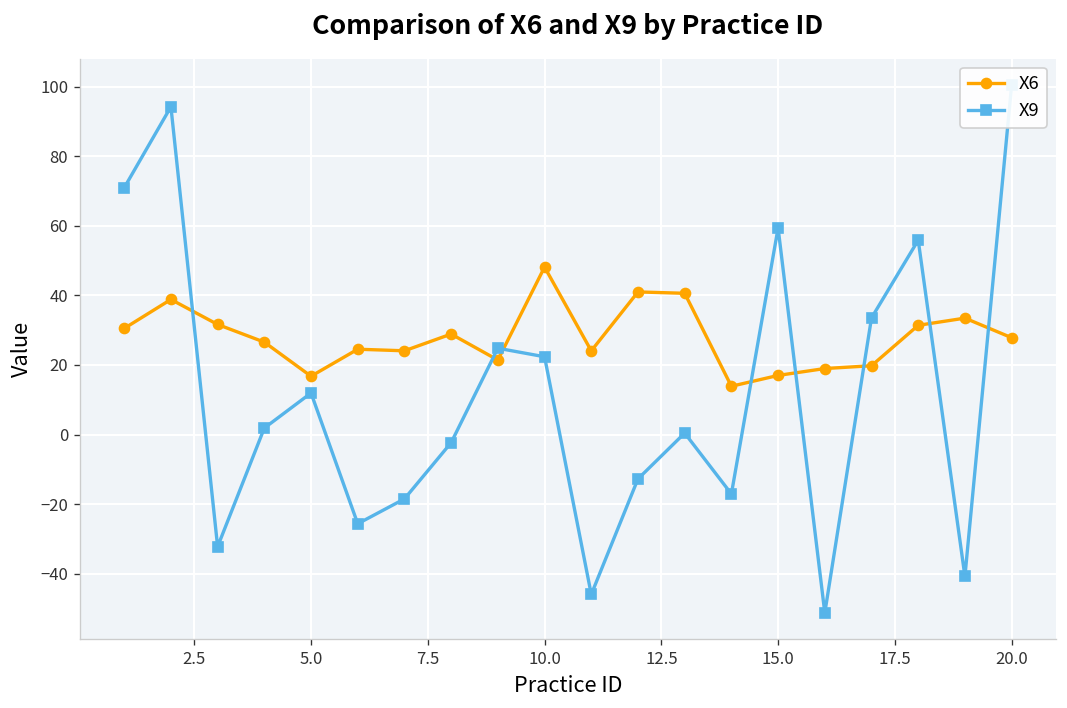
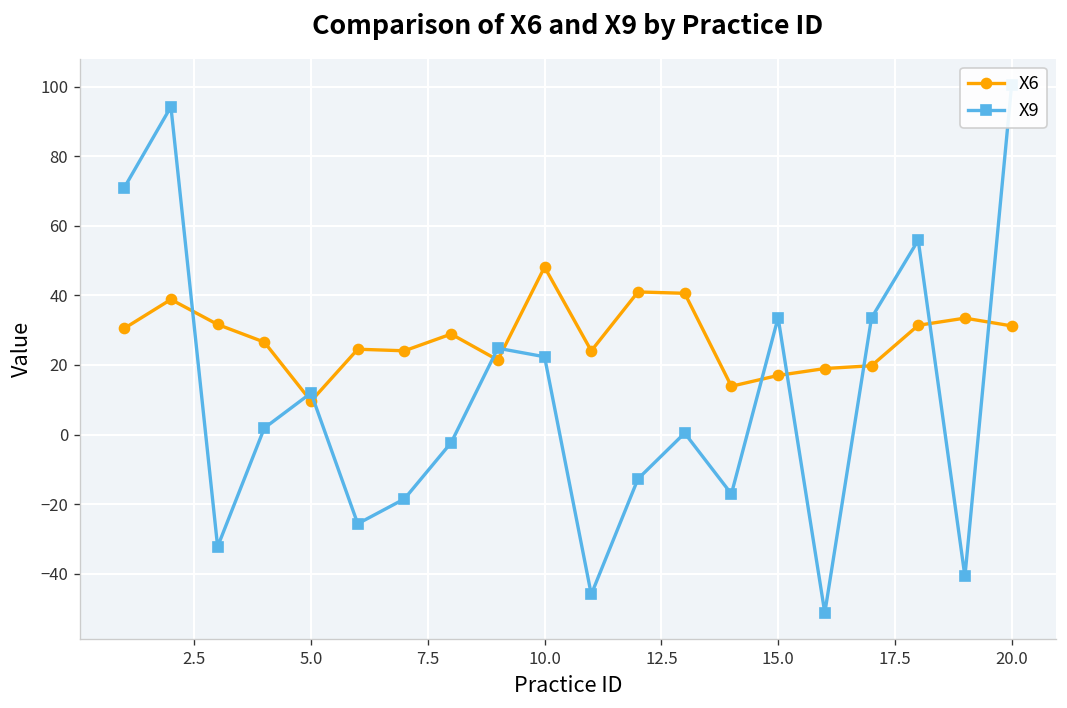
X6, 5.0: 17 -> 10
X9, 15.0: 59 -> 34
X6, 20.0: 28 -> 31
